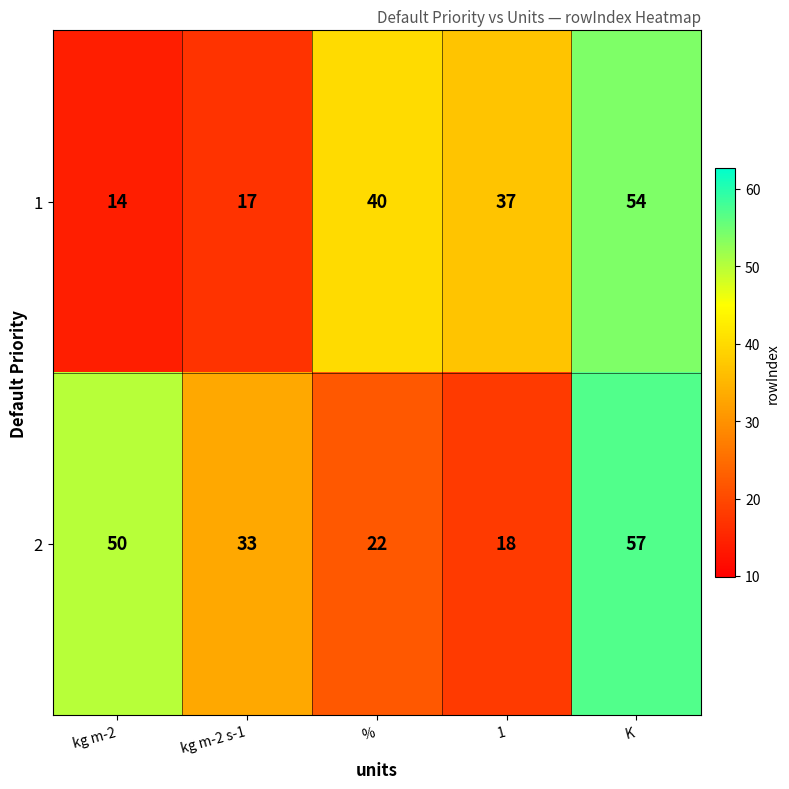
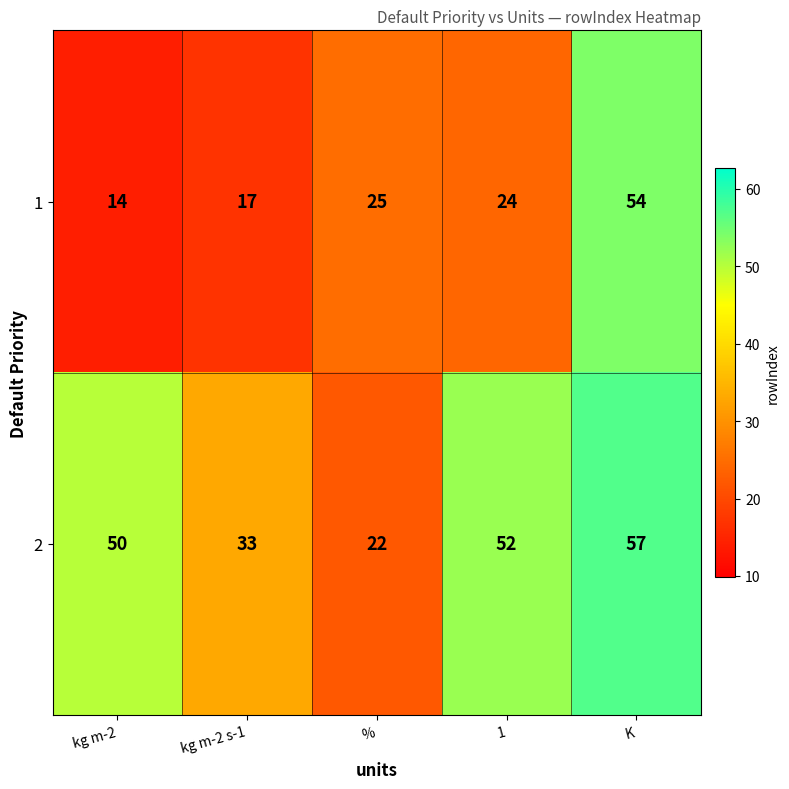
1, %: 40 -> 25
1, 1: 37 -> 24
2, 1: 18 -> 52
